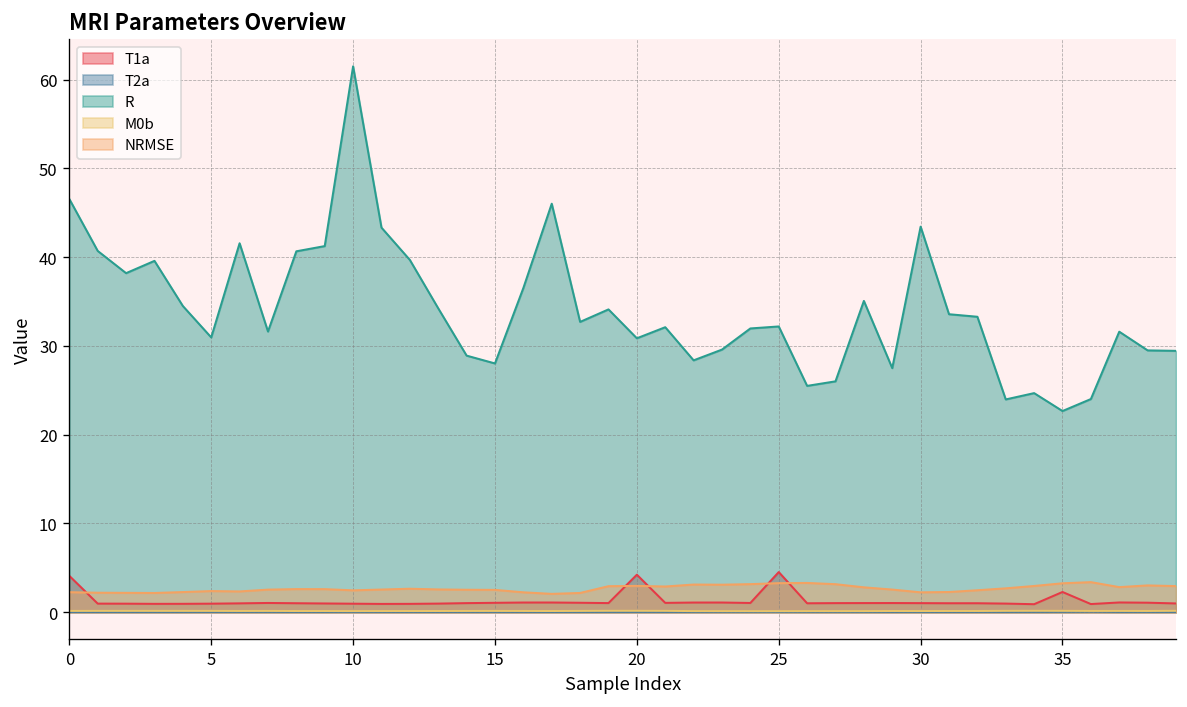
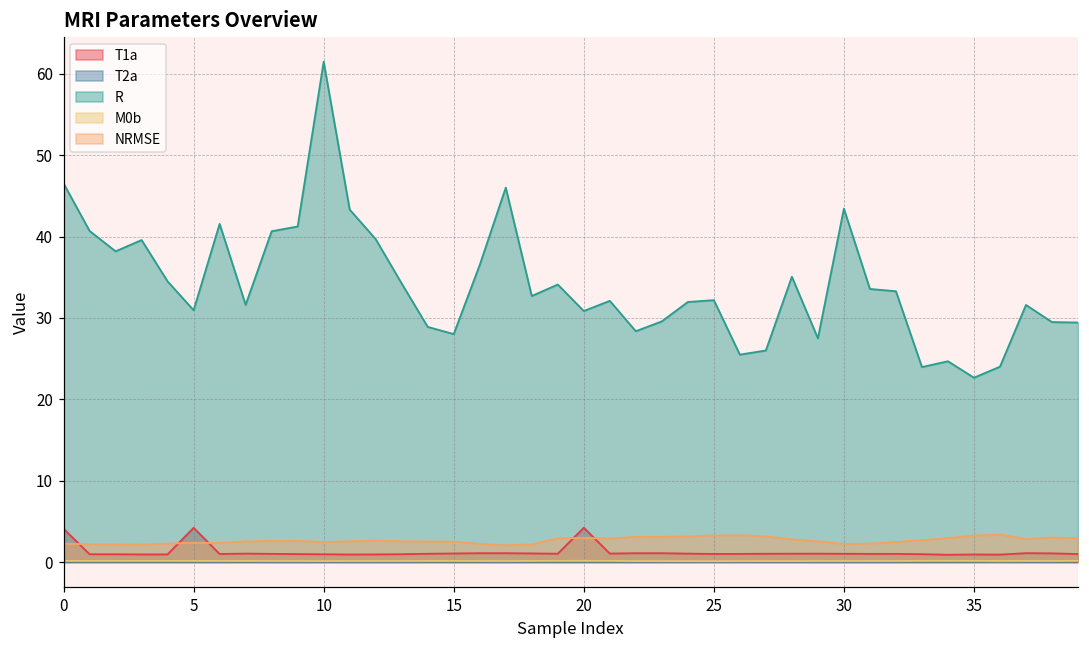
T1a, 5: 1 -> 4
T1a, 25: 5 -> 1
T1a, 35: 2 -> 1
